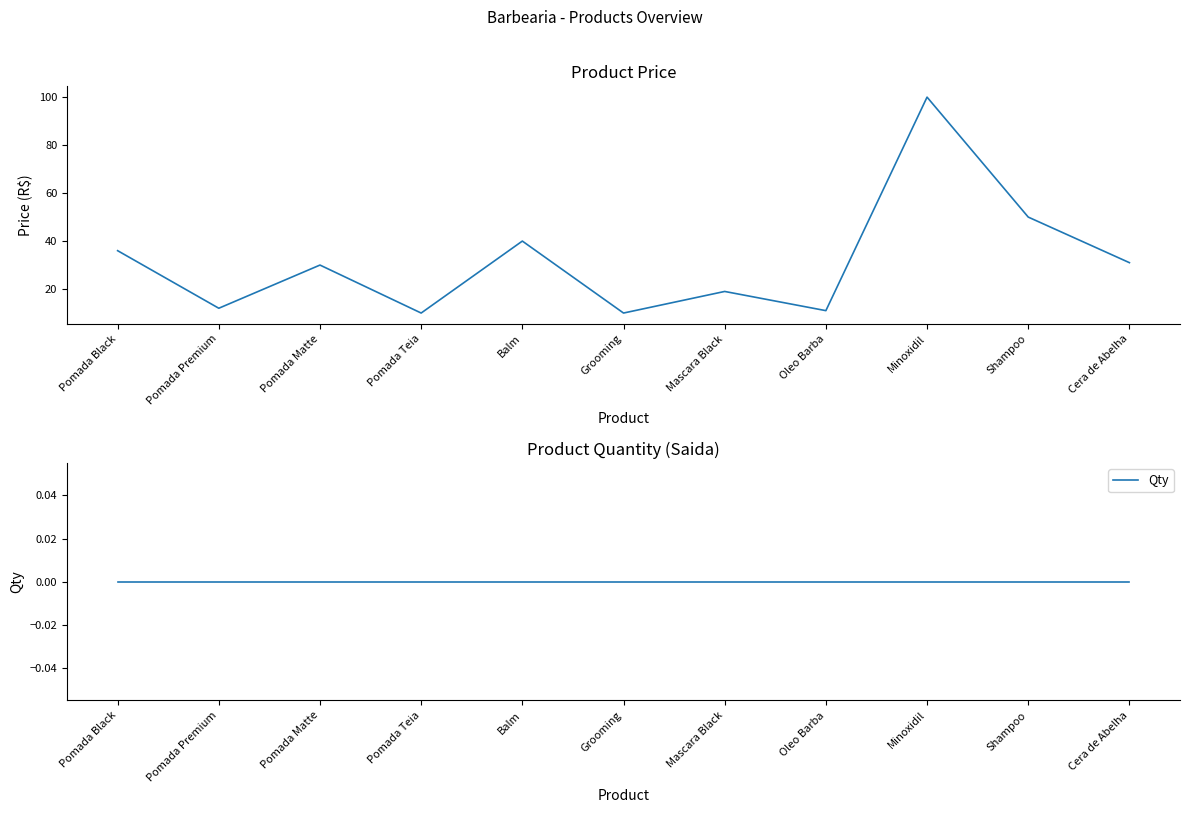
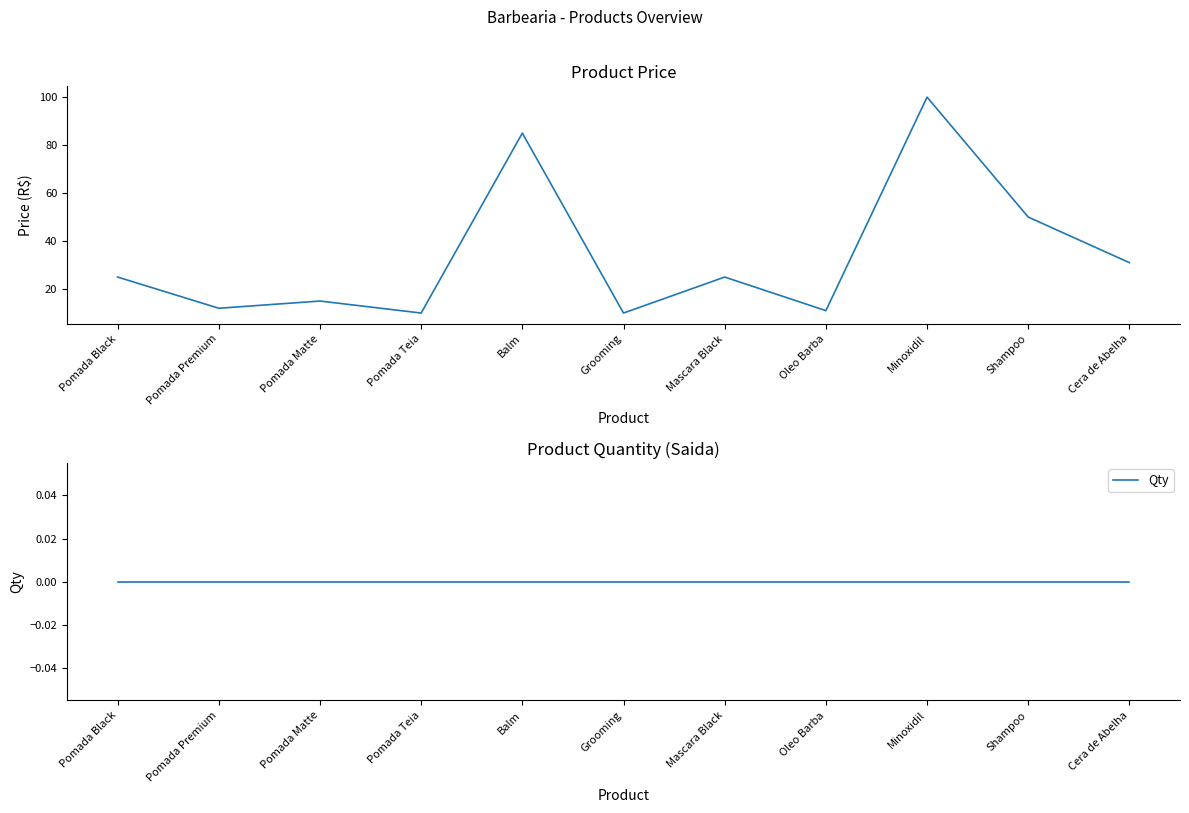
Product Price, Pomada Black: 36 -> 25
Product Price, Pomada Matte: 30 -> 15
Product Price, Balm: 40 -> 85
Product Price, Mascara Black: 19 -> 25
